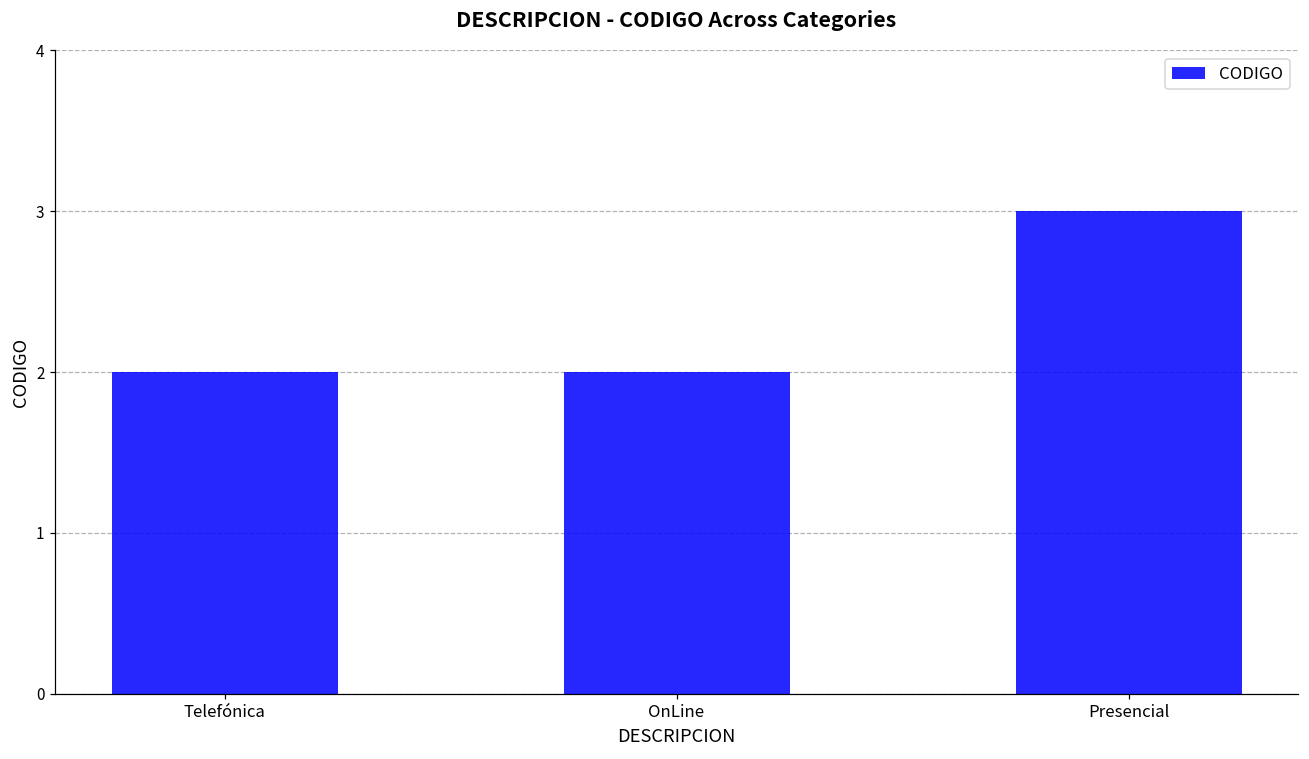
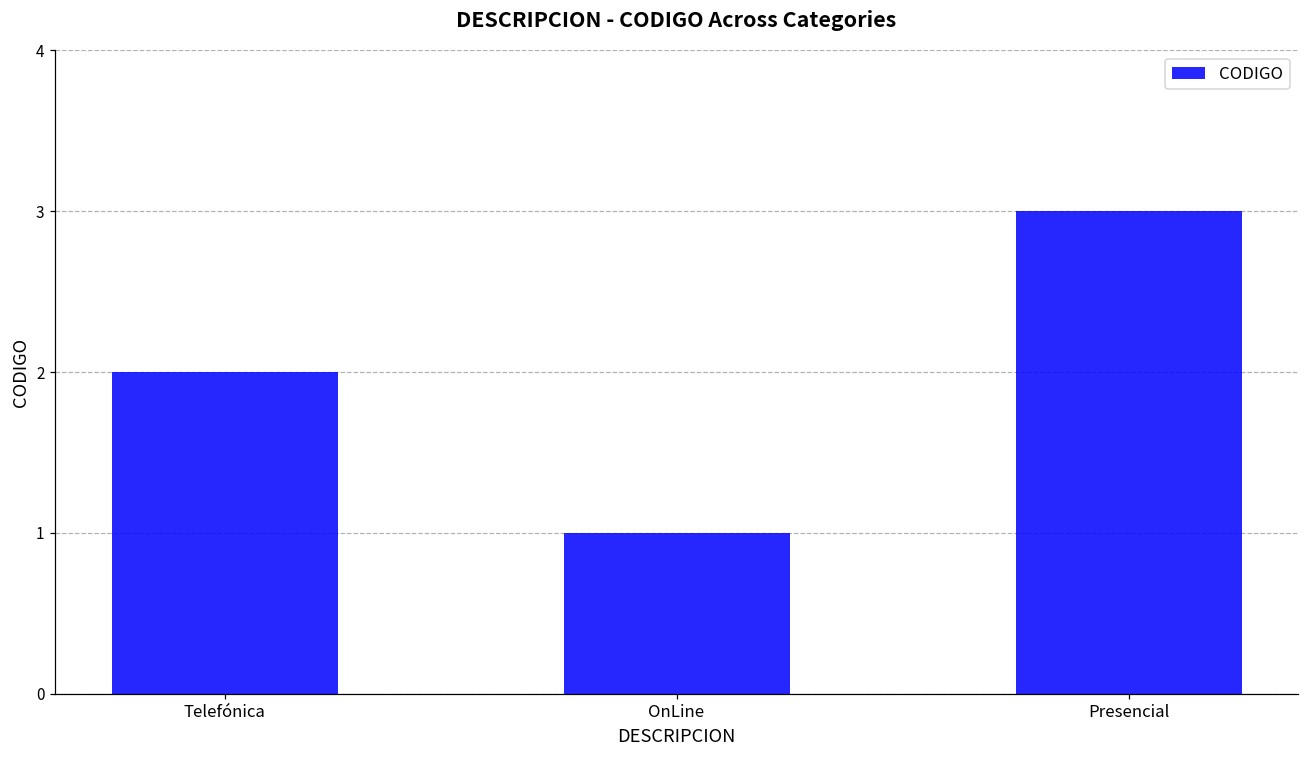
OnLine: 2 -> 1
